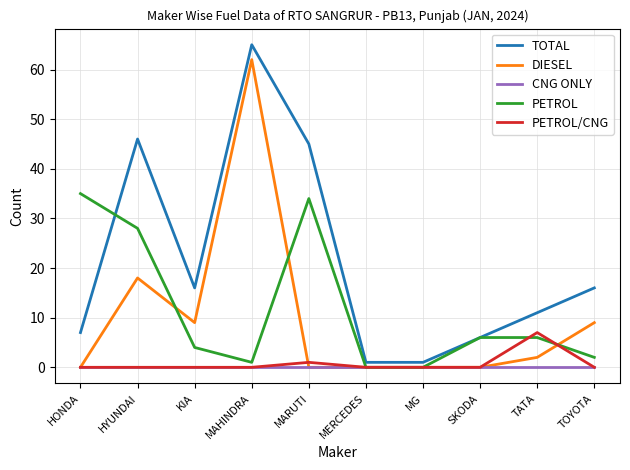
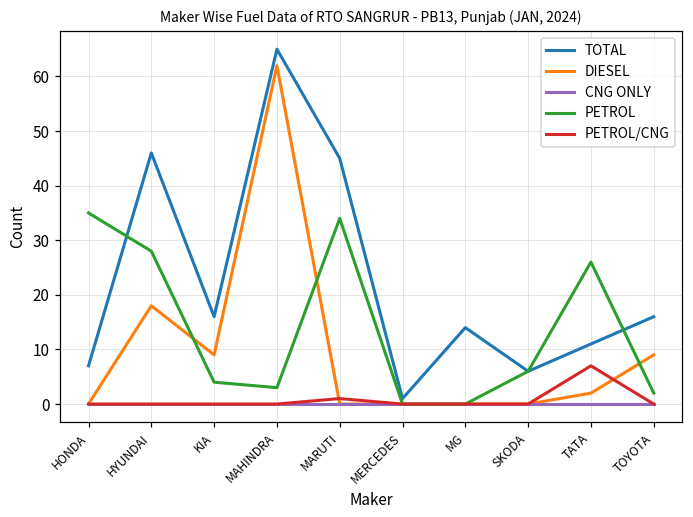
PETROL, MAHINDRA: 1 -> 3
TOTAL, MG: 1 -> 14
PETROL, TATA: 6 -> 26
